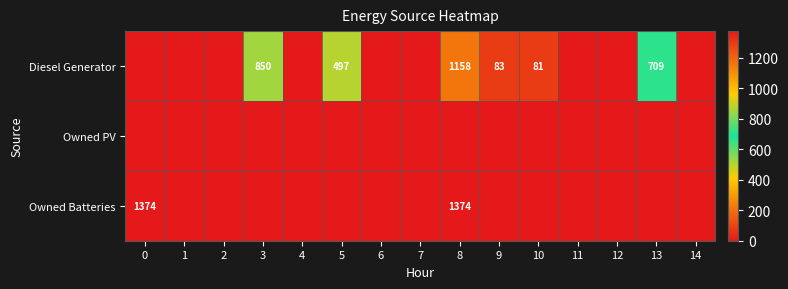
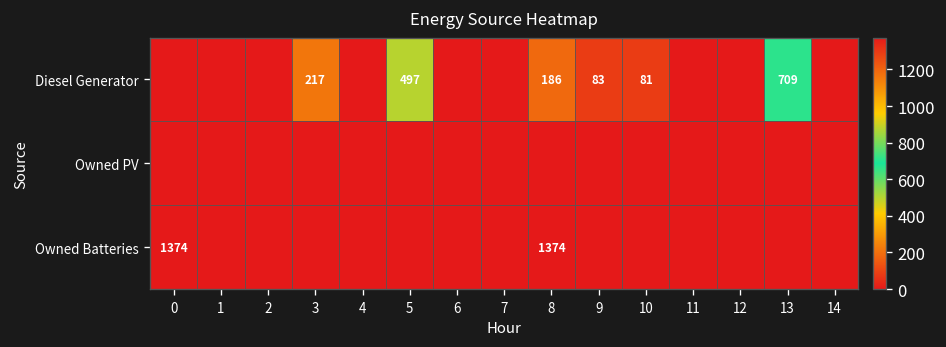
Diesel Generator, 3: 850 -> 217
Diesel Generator, 8: 1158 -> 186
